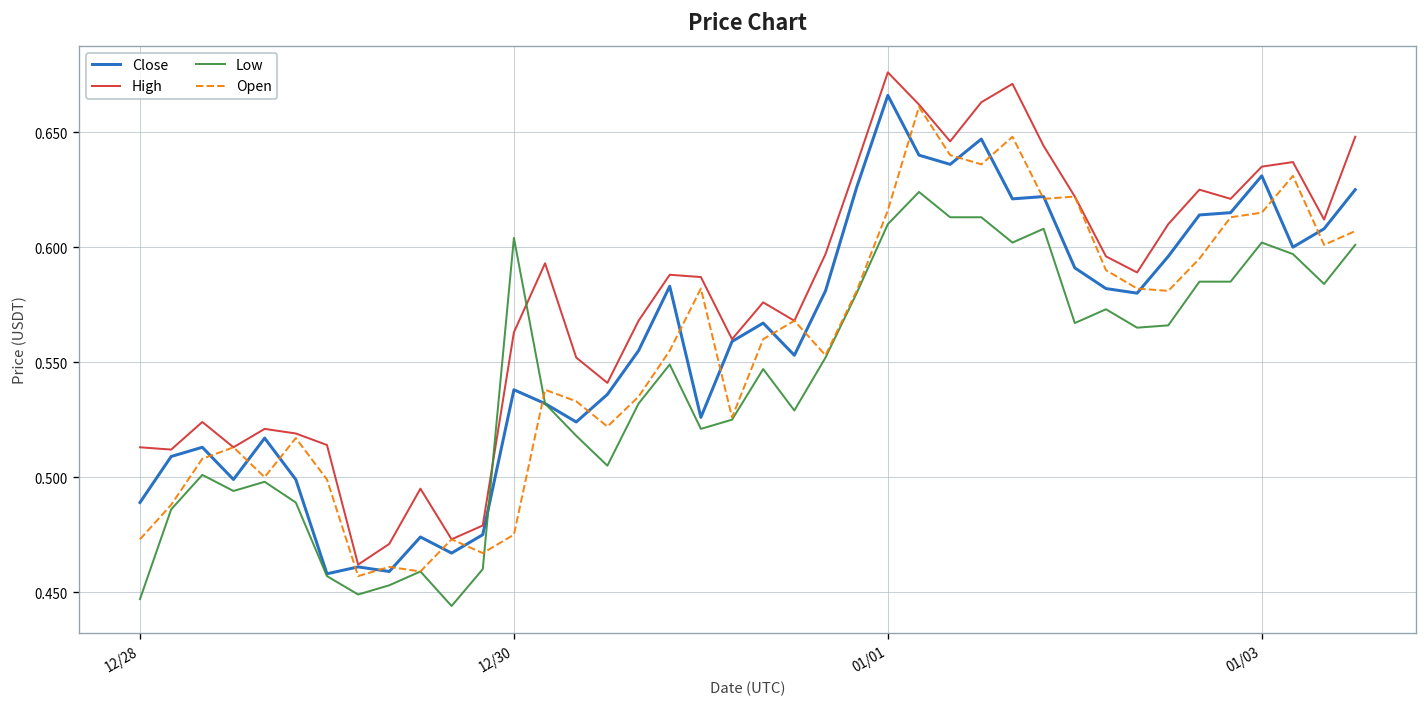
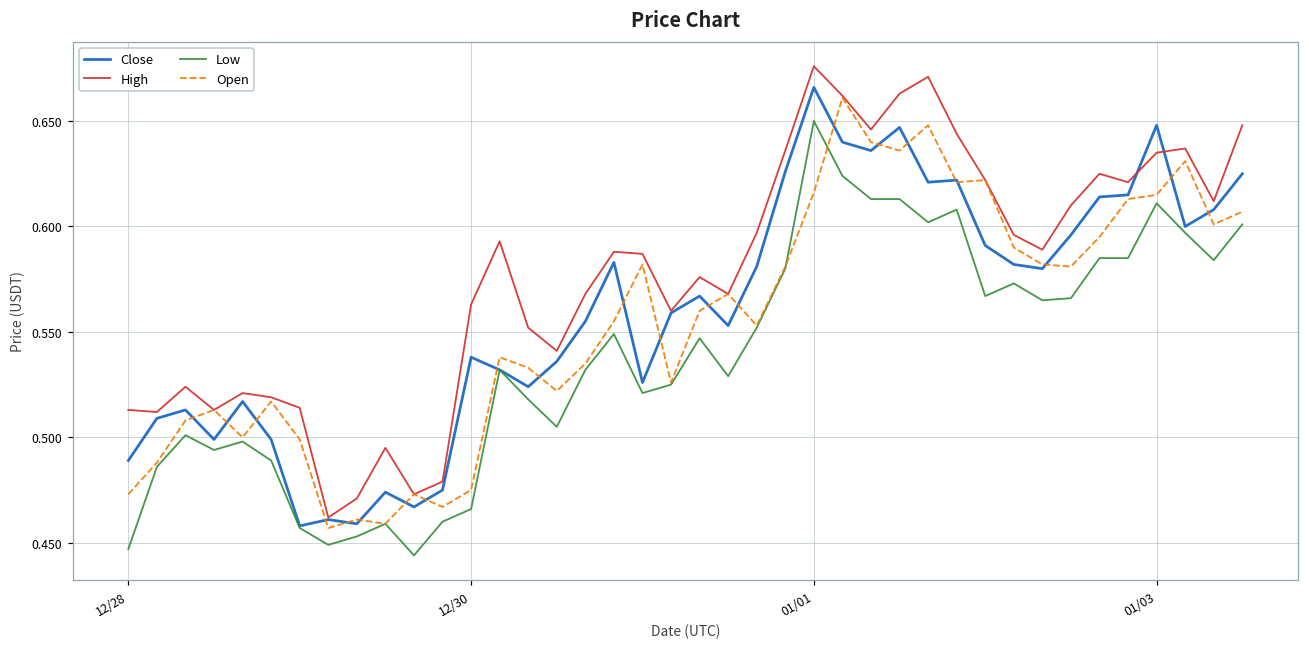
Low, 12/30: 0.604 -> 0.466
Low, 01/01: 0.61 -> 0.65
Close, 01/03: 0.631 -> 0.648
Low, 01/03: 0.602 -> 0.611
